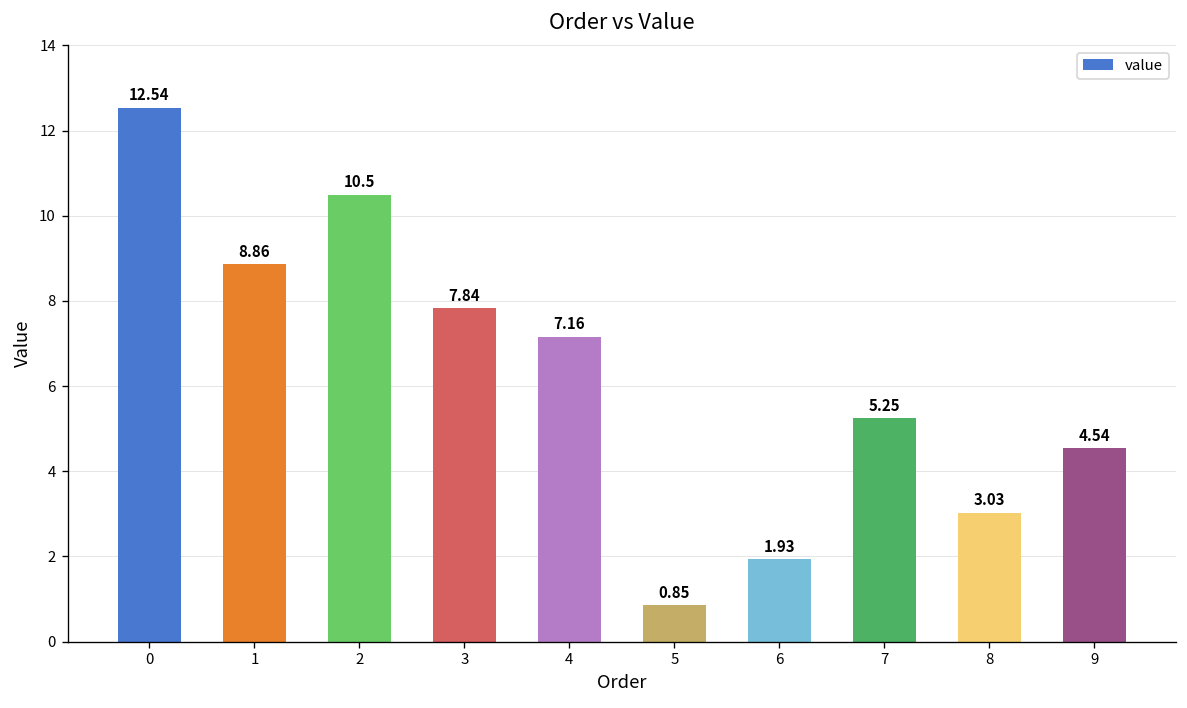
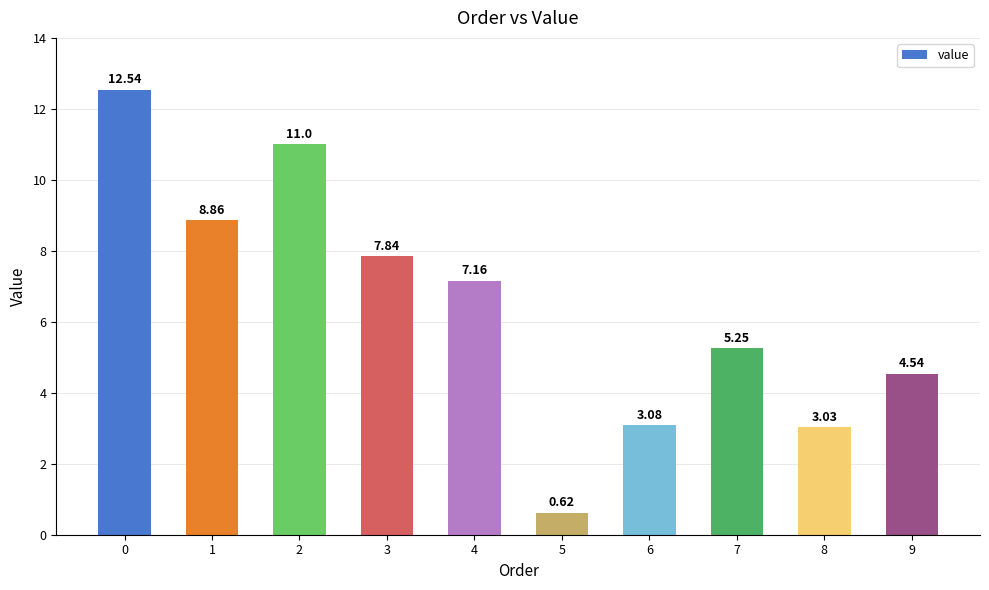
2: 10.5 -> 11.0
5: 0.85 -> 0.62
6: 1.93 -> 3.08
